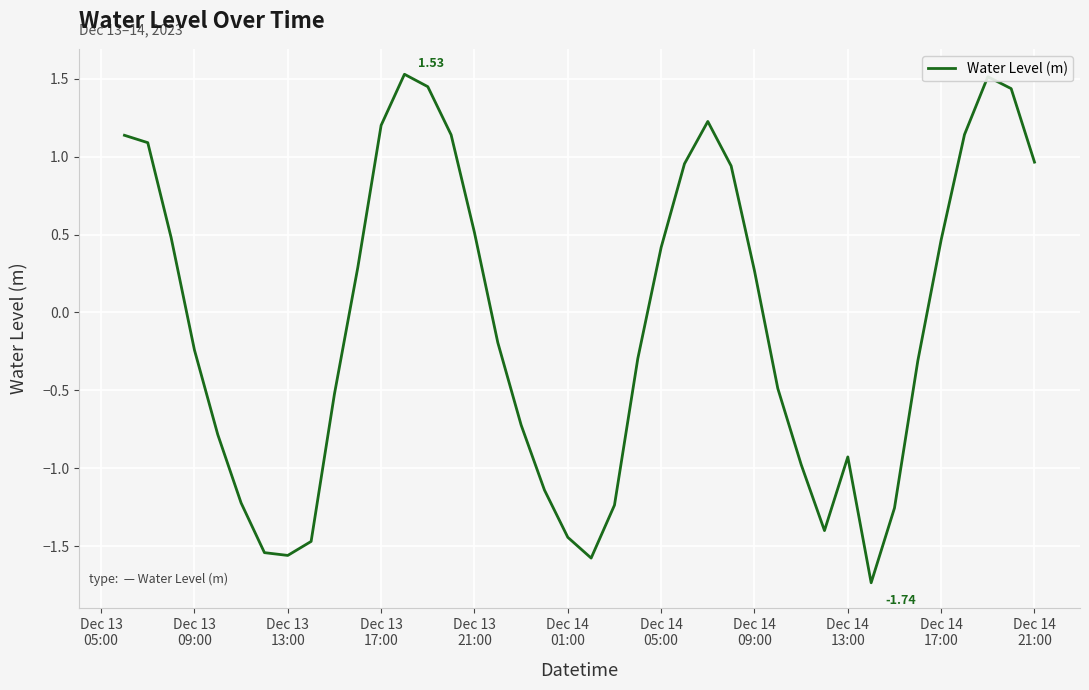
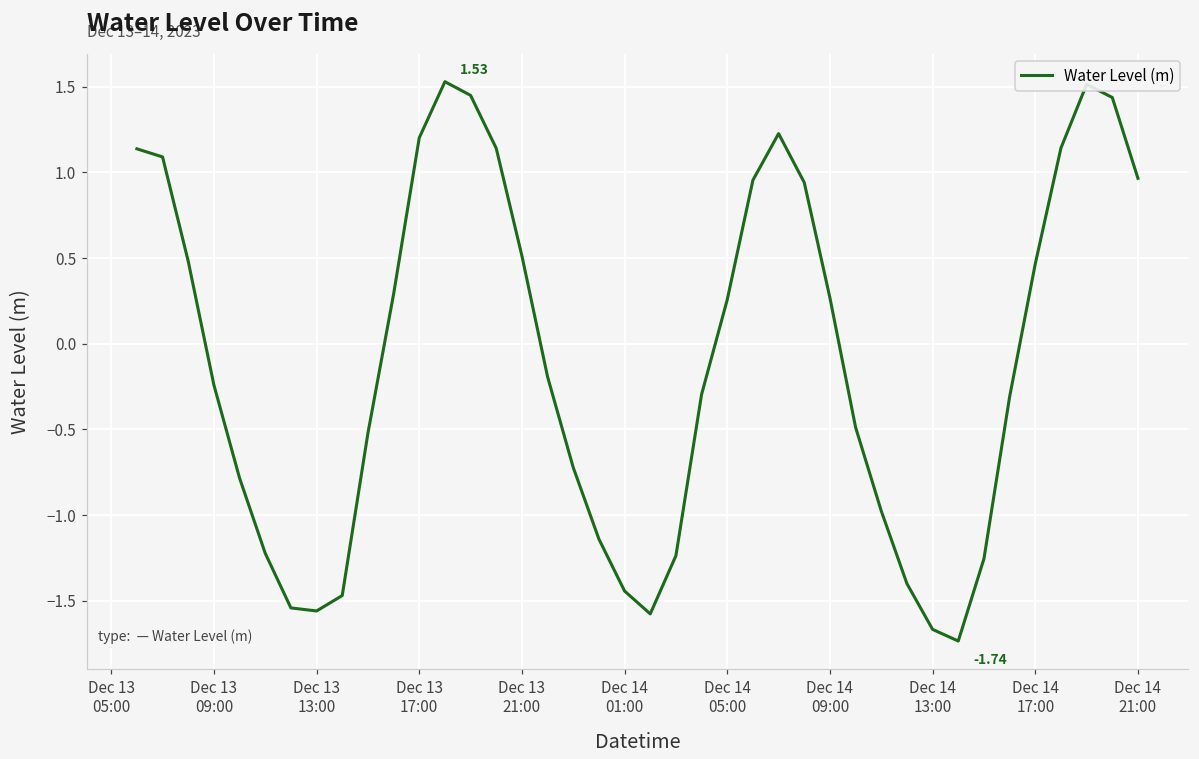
Dec 14 05:00: 0.42 -> 0.26
Dec 14 13:00: -0.93 -> -1.67
